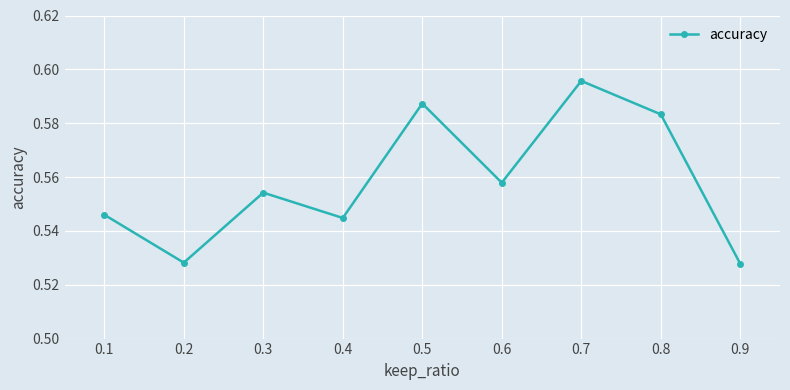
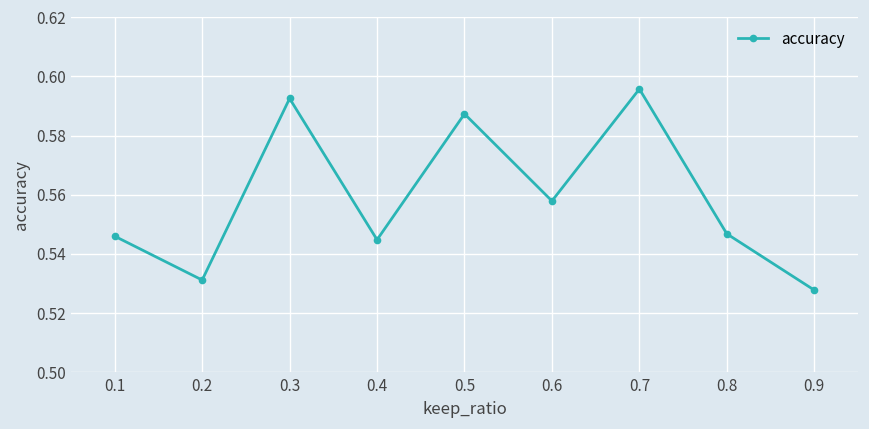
0.2: 0.528 -> 0.531
0.3: 0.554 -> 0.593
0.8: 0.583 -> 0.547
